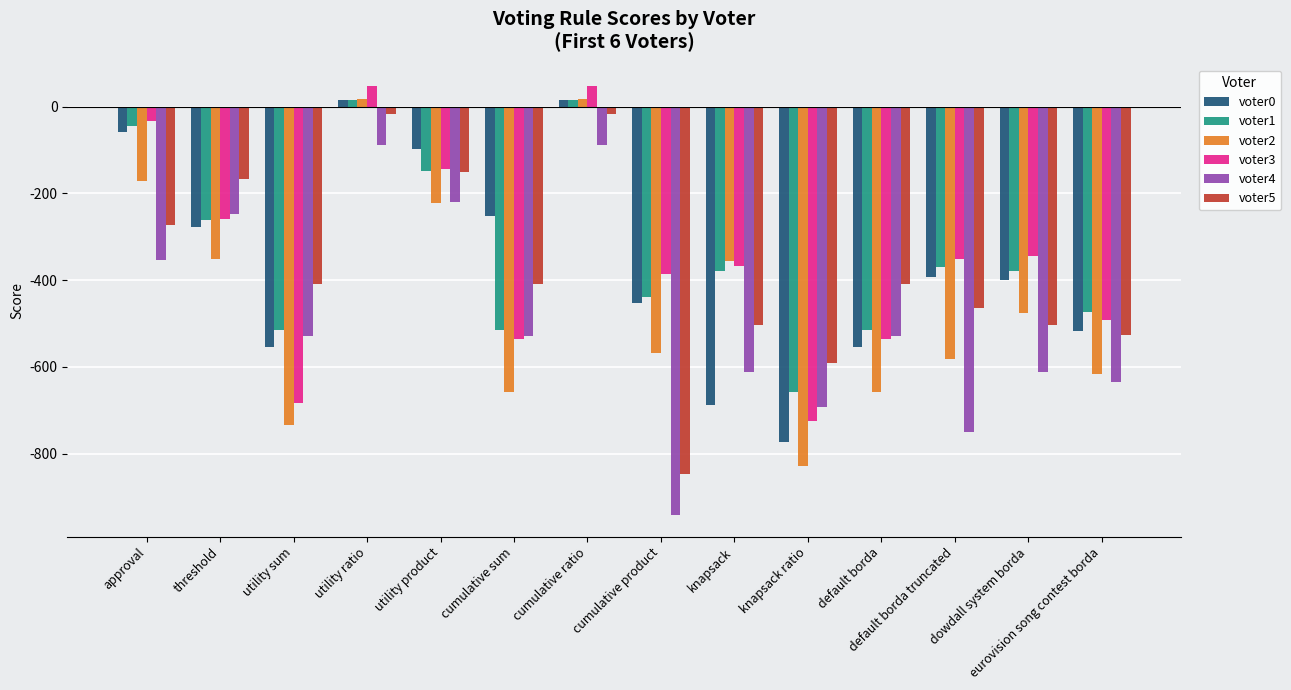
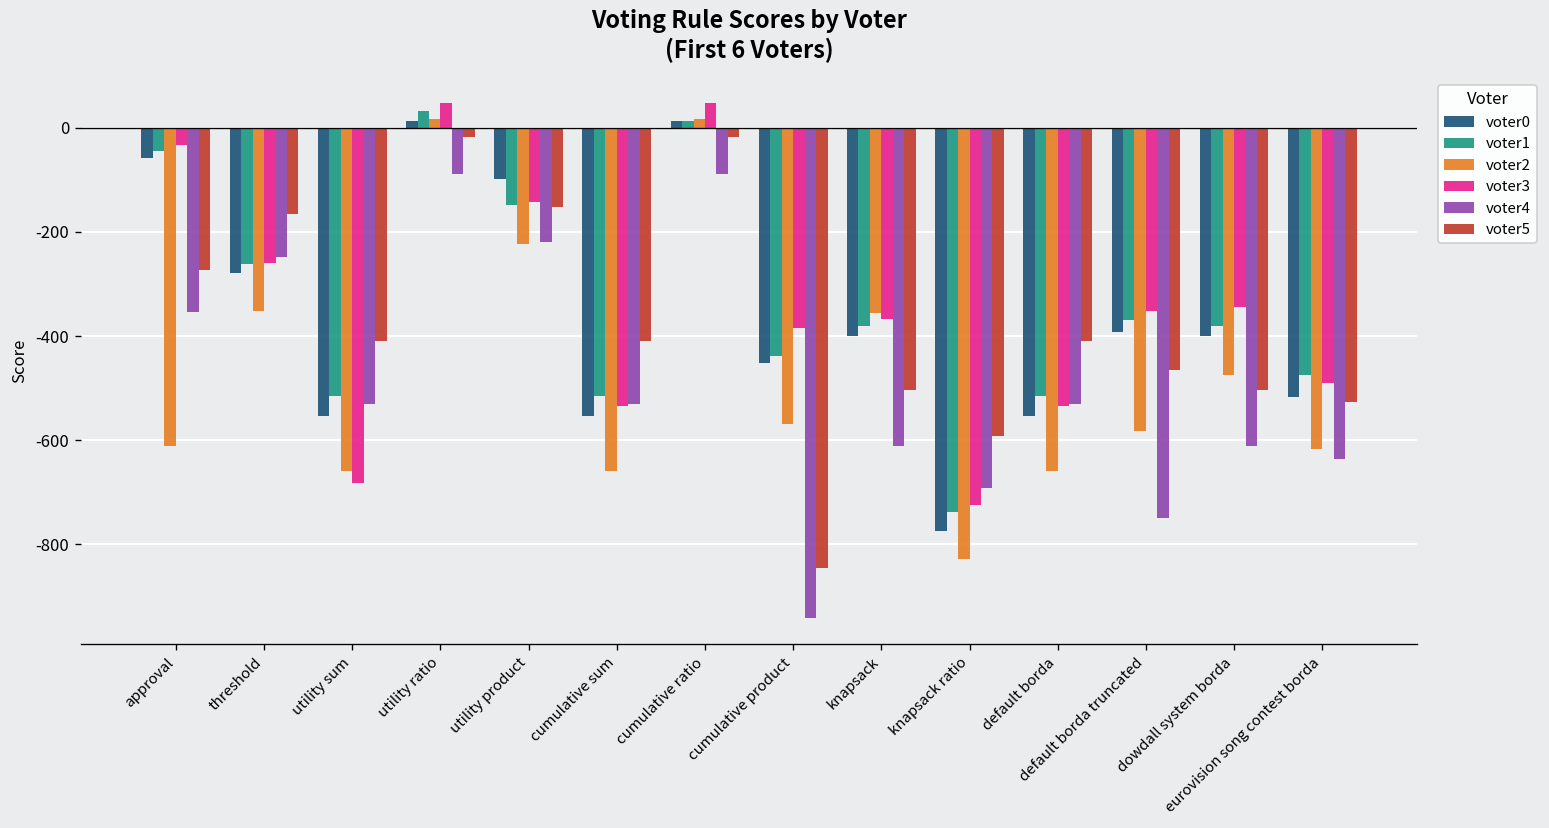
voter2, approval: -170 -> -610
voter2, utility sum: -730 -> -660
voter1, utility ratio: 10 -> 30
voter0, cumulative sum: -250 -> -550
voter0, knapsack: -690 -> -400
voter1, knapsack ratio: -660 -> -740
